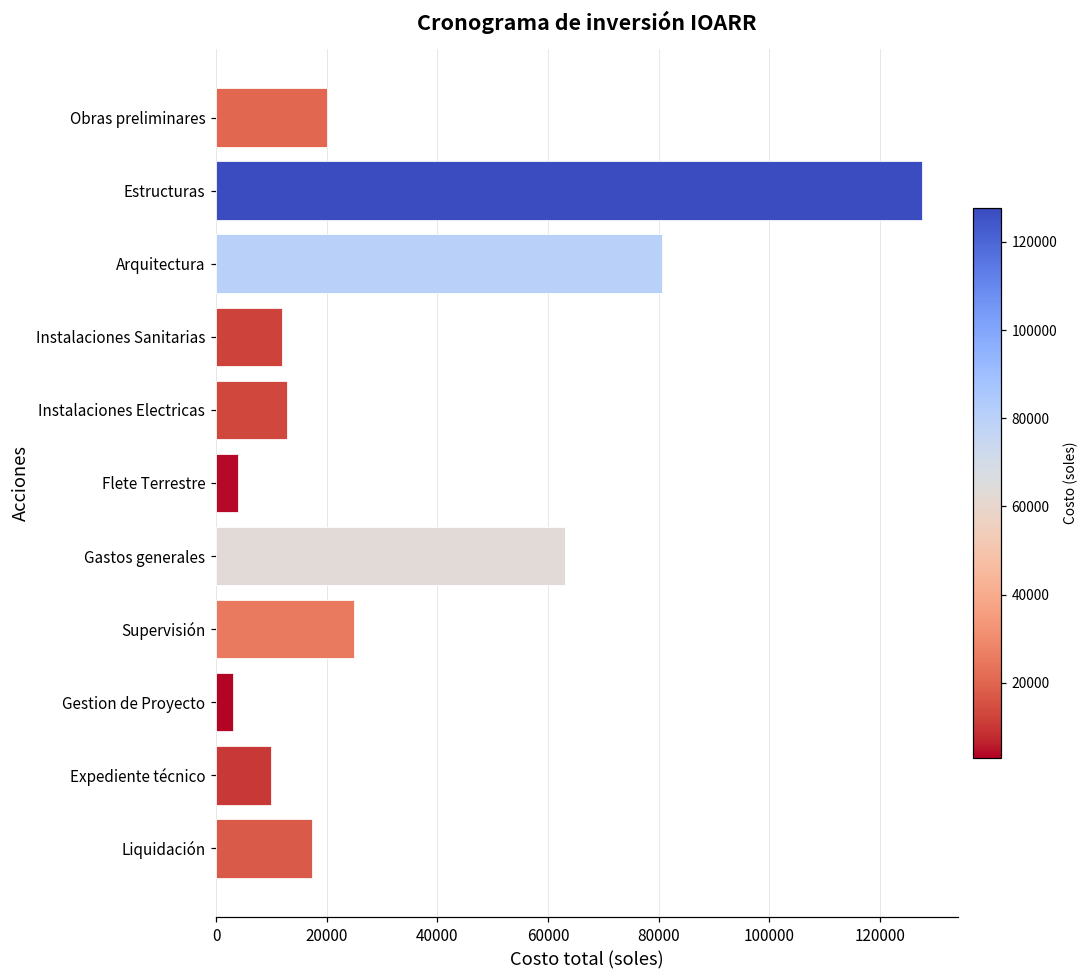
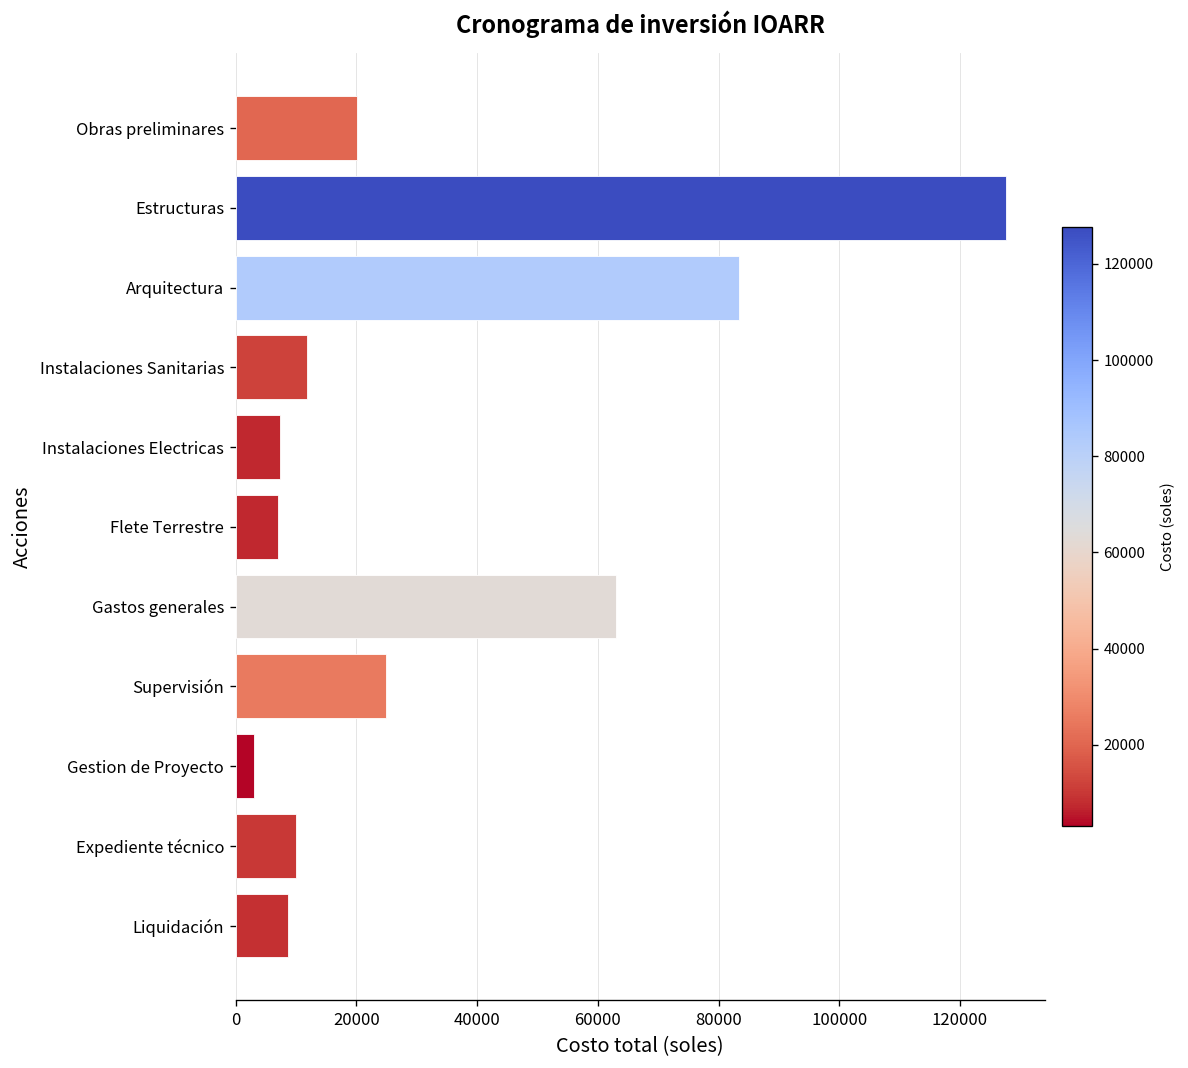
Arquitectura: 81000 -> 83000
Instalaciones Electricas: 13000 -> 7000
Flete Terrestre: 4000 -> 7000
Liquidación: 17000 -> 9000
